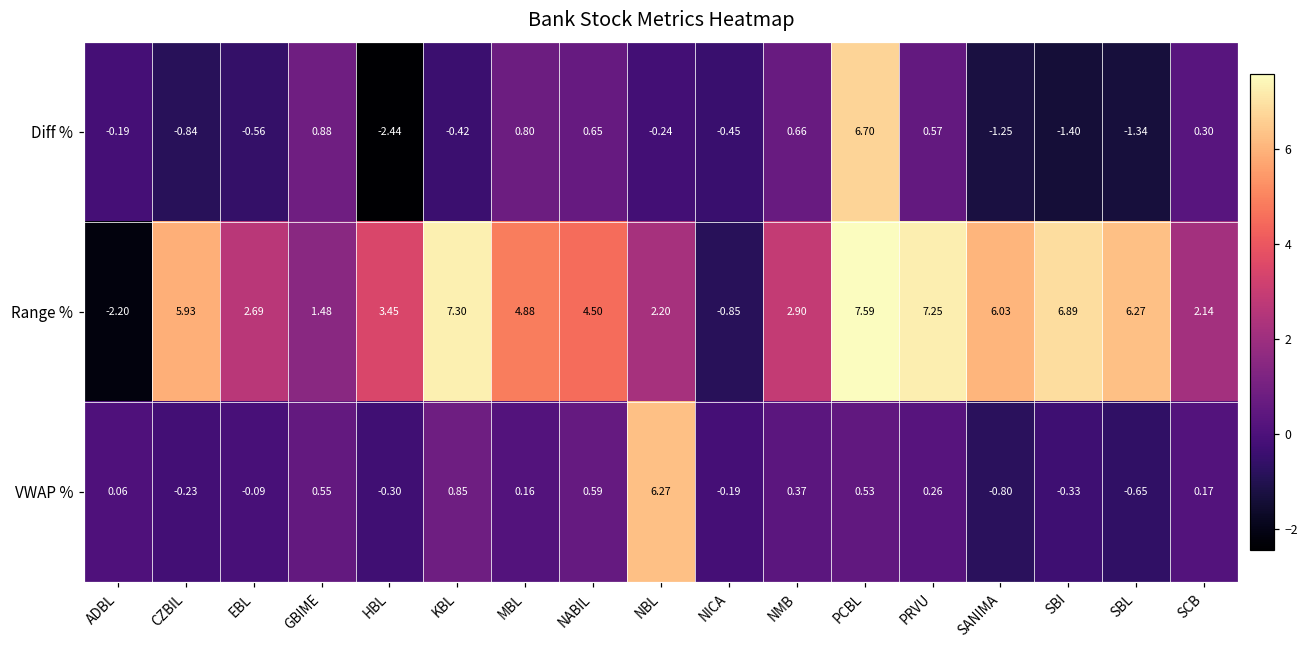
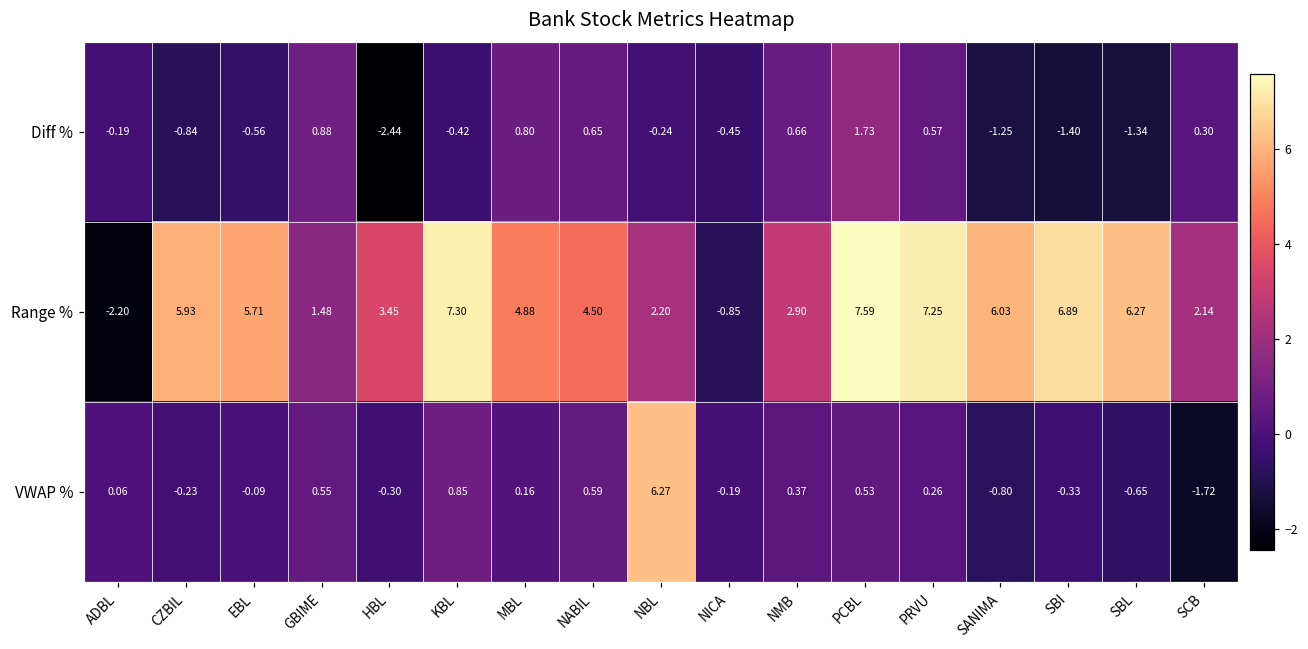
Diff %, PCBL: 6.70 -> 1.73
Range %, EBL: 2.69 -> 5.71
VWAP %, SCB: 0.17 -> -1.72
